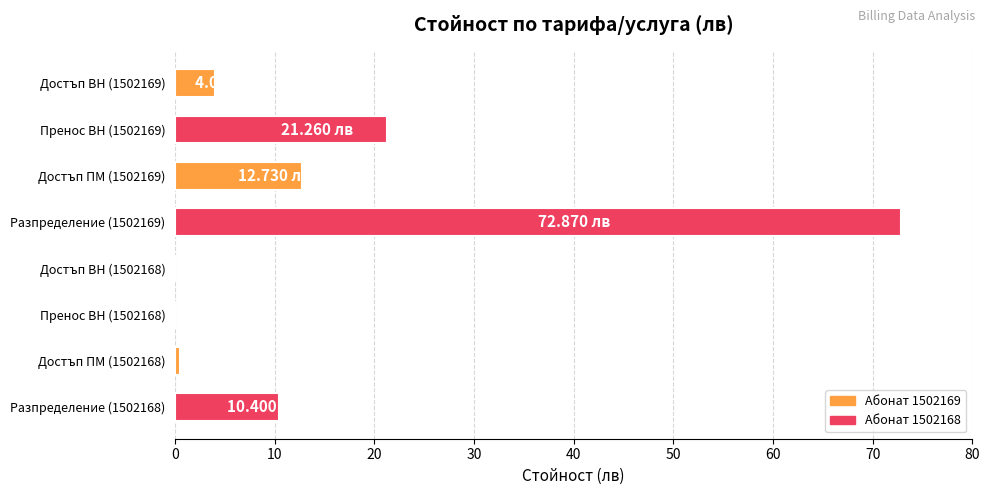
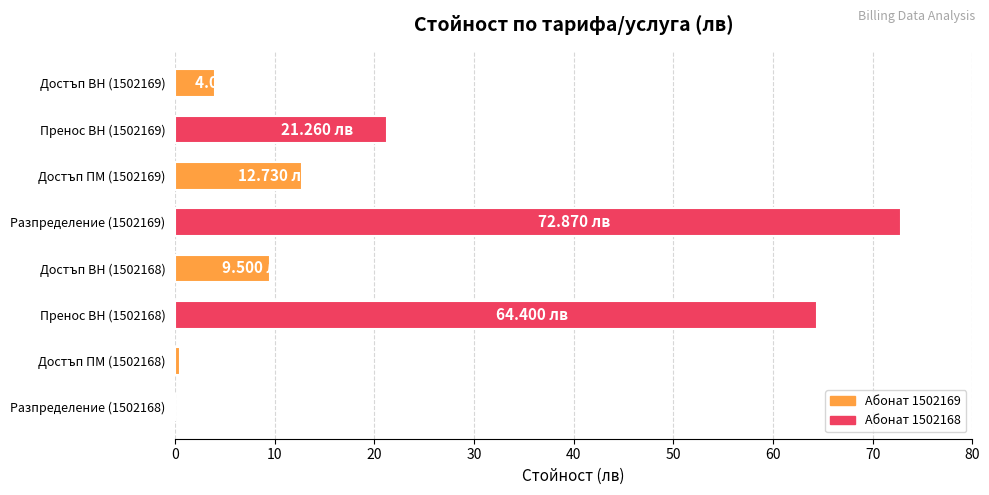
Достъп ВН (1502168): 0 -> 10
Пренос ВН (1502168): 0 -> 64
Разпределение (1502168): 10 -> 0
